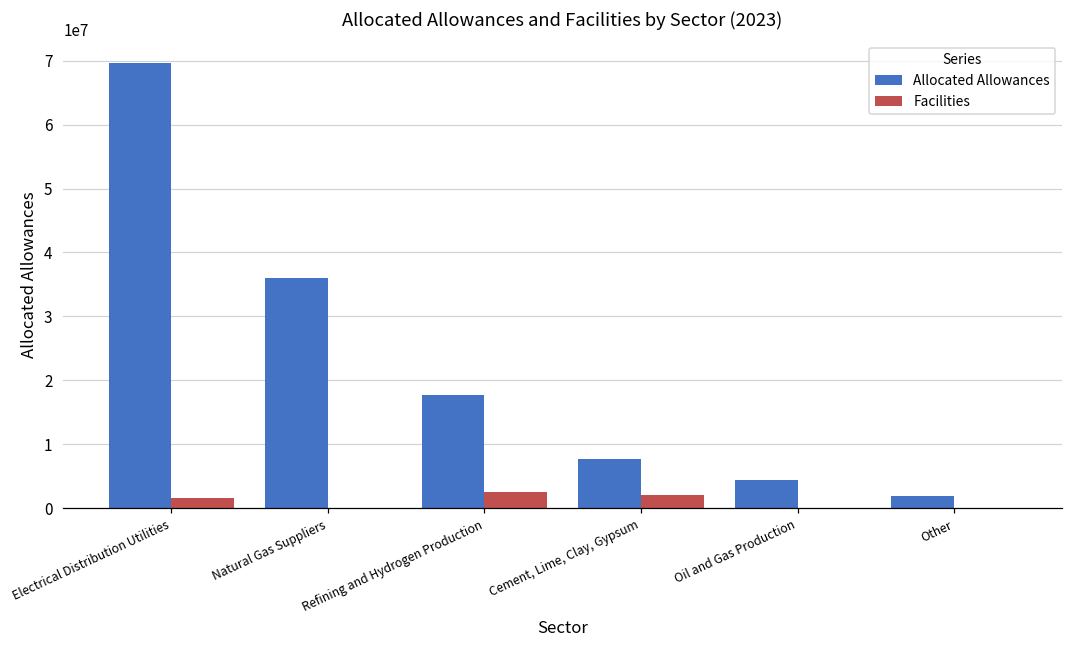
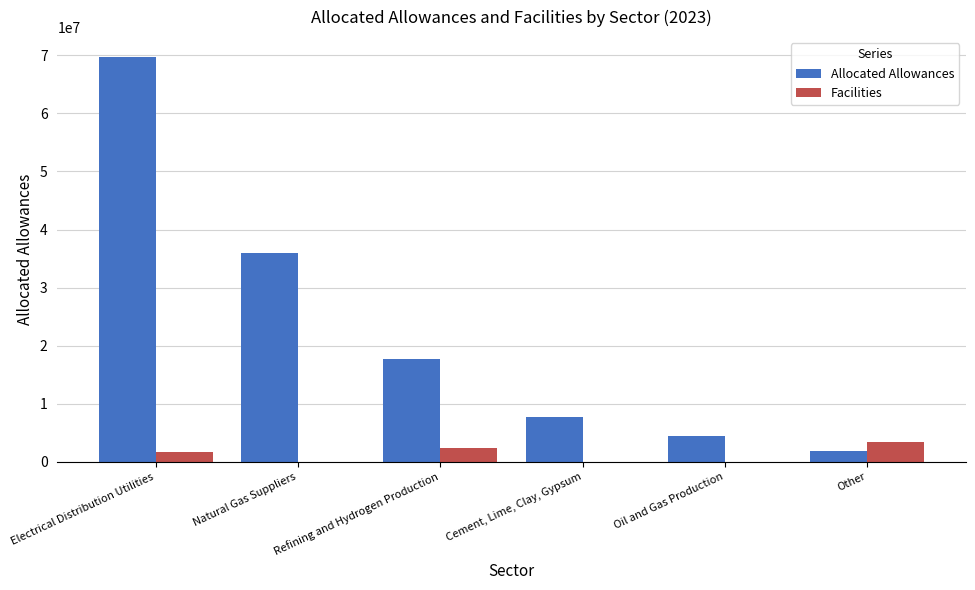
Facilities, Cement, Lime, Clay, Gypsum: 2000000 -> 0
Facilities, Other: 0 -> 3000000
